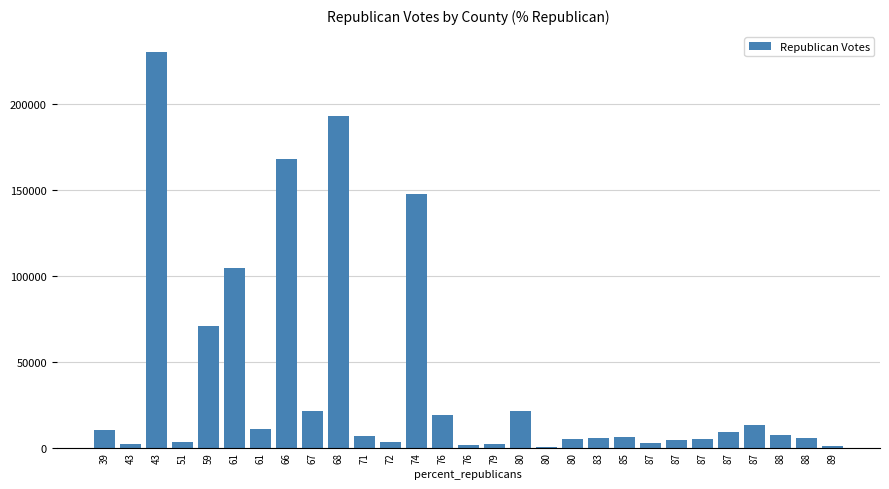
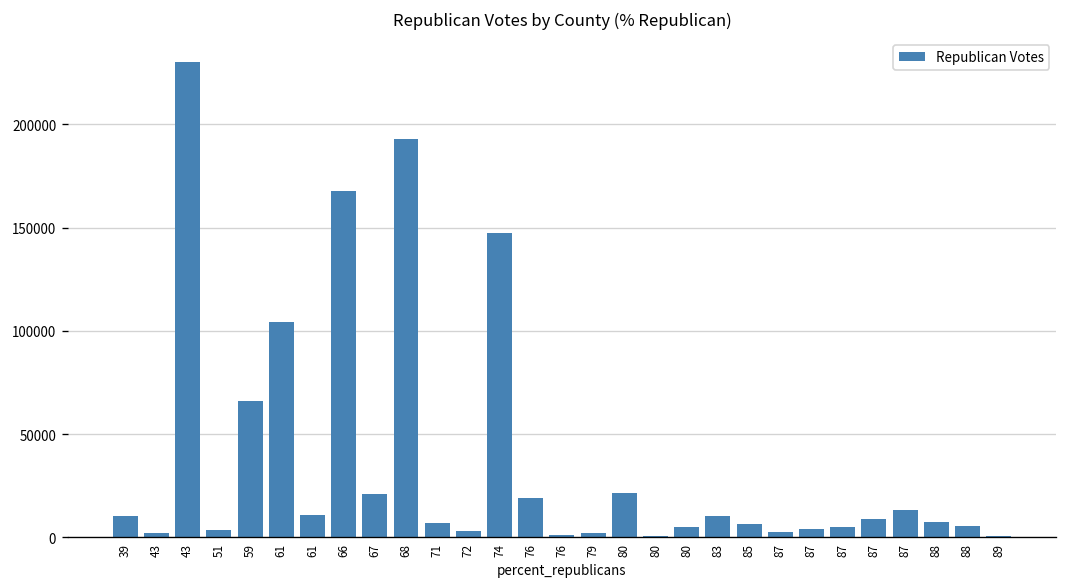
59: 71000 -> 66000
83: 5000 -> 10000
